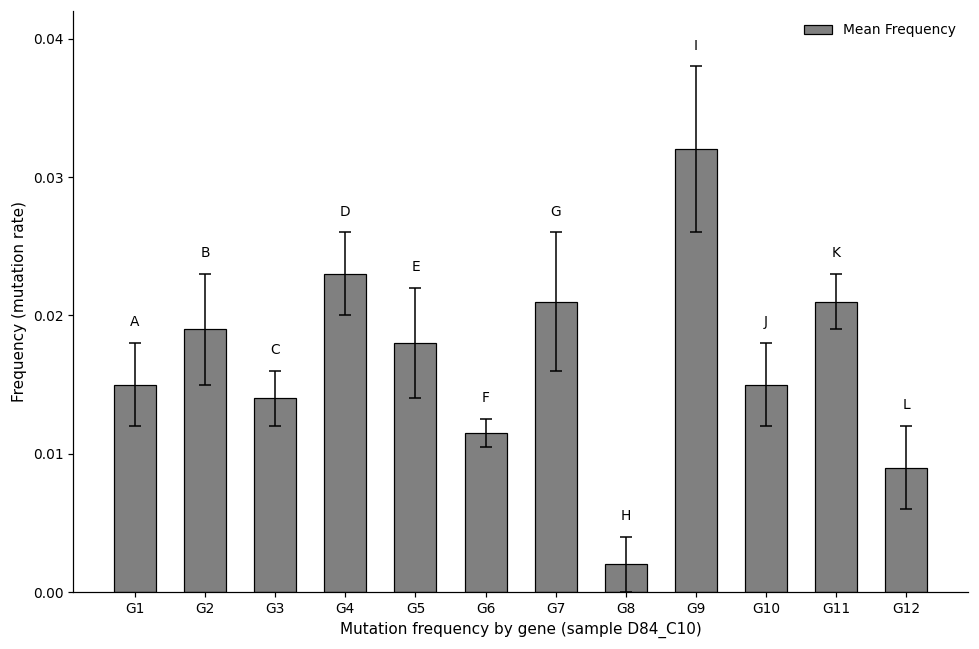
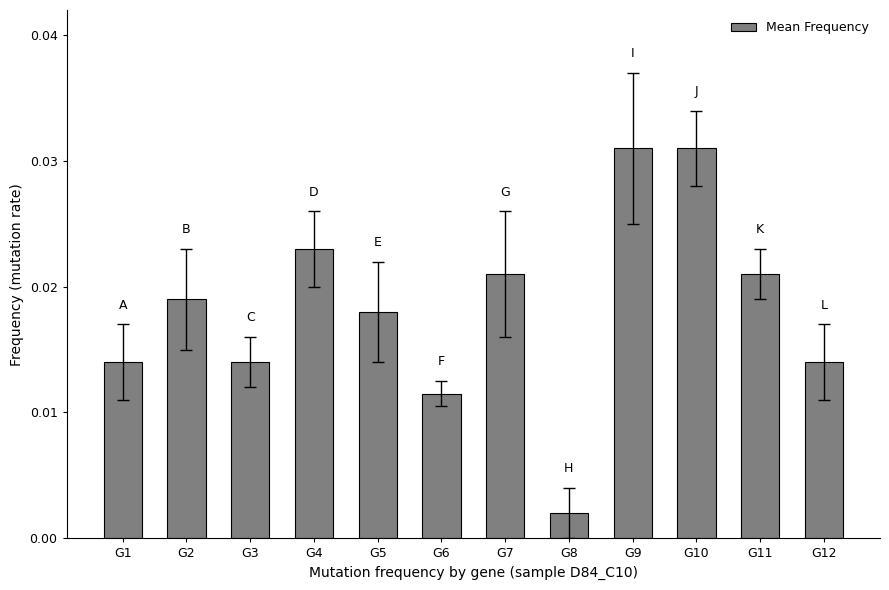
Mean Frequency, G1: 0.015 -> 0.014
Mean Frequency, G9: 0.032 -> 0.031
Mean Frequency, G10: 0.015 -> 0.031
Mean Frequency, G12: 0.009 -> 0.014
